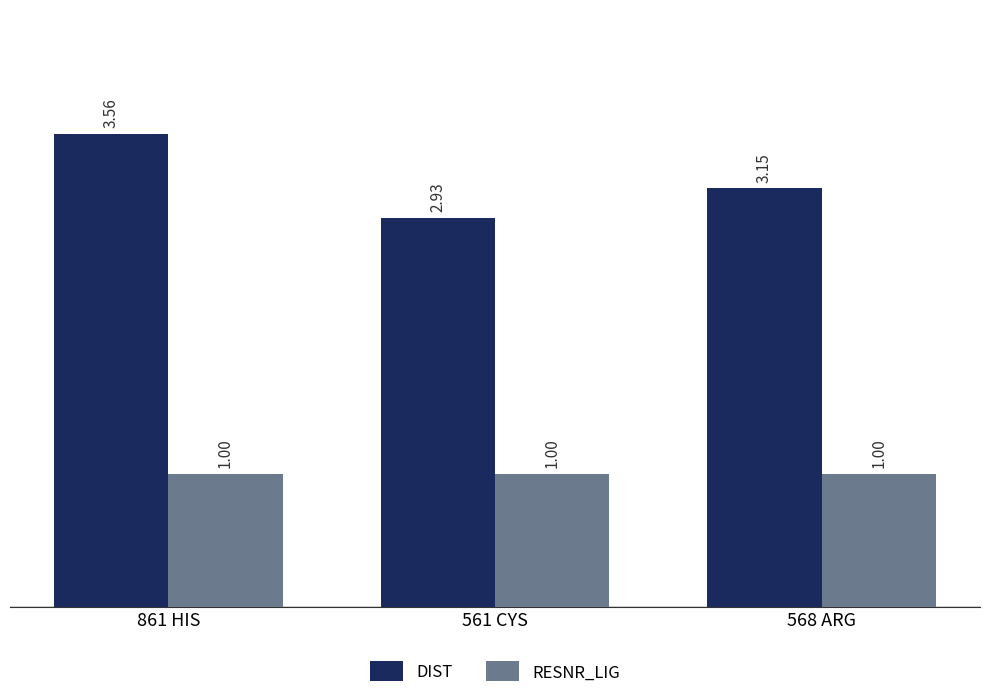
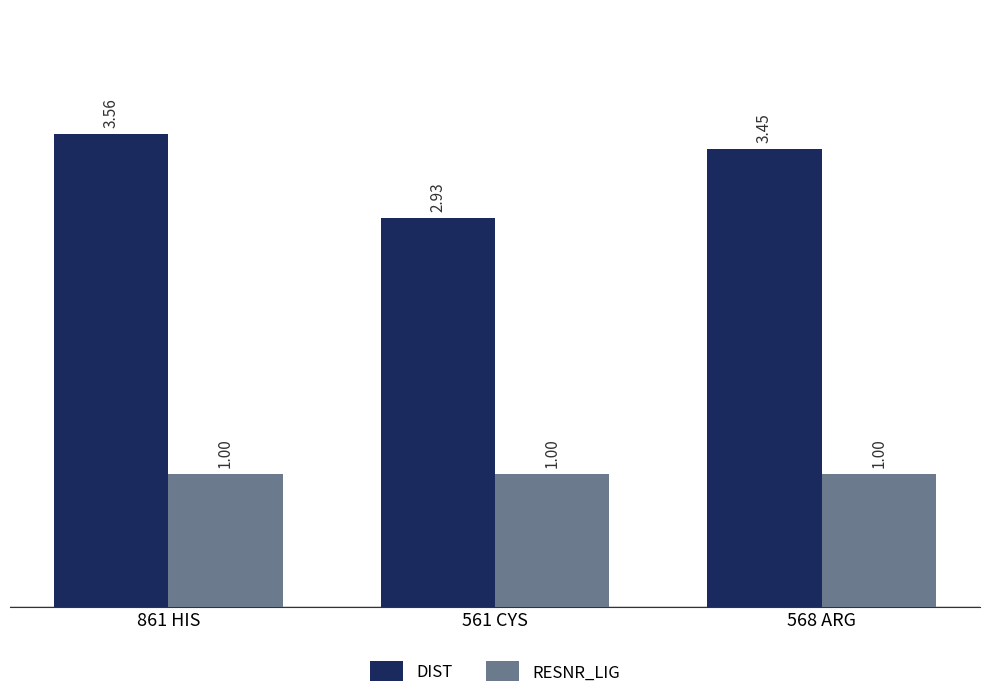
DIST, 568 ARG: 3.15 -> 3.45
